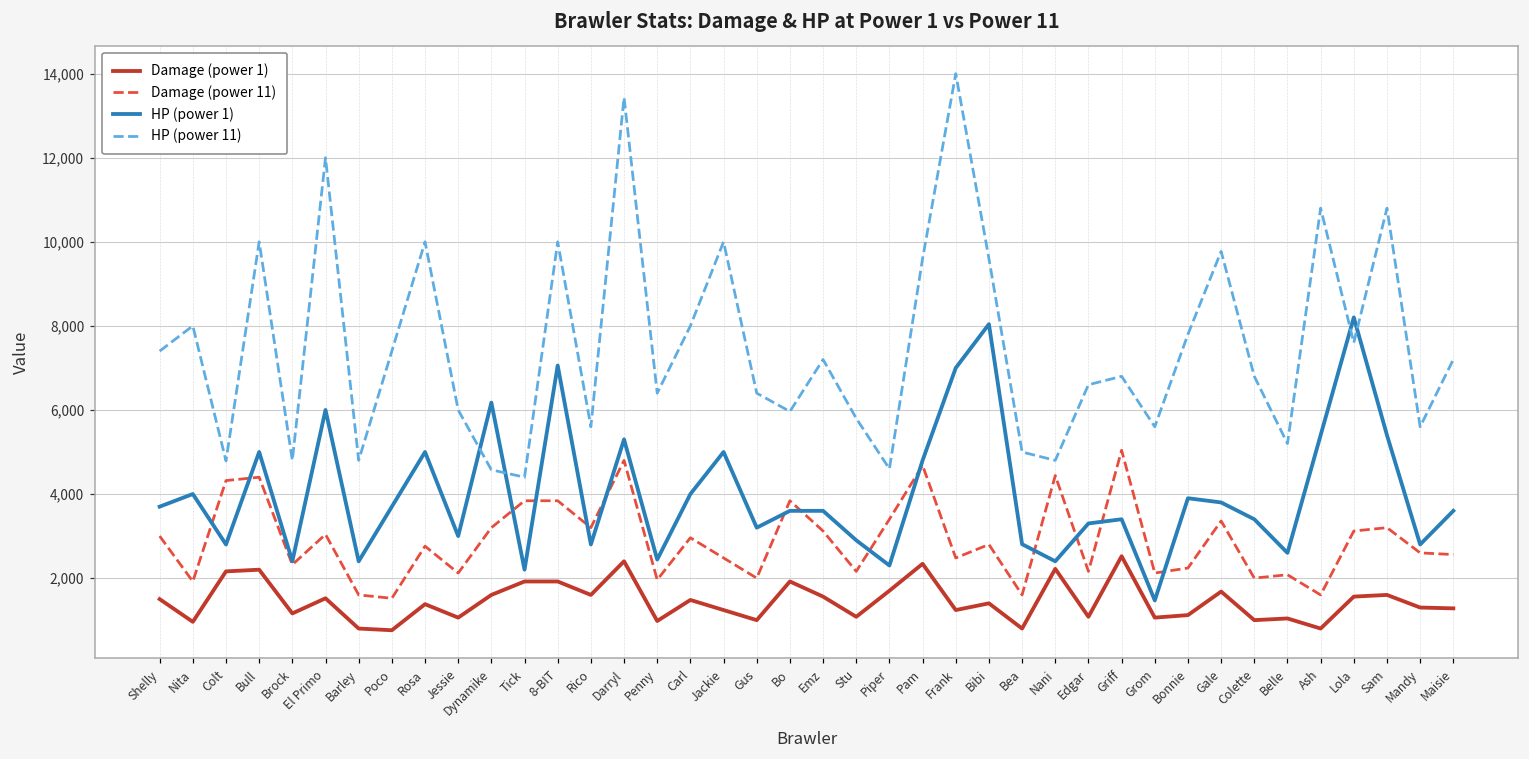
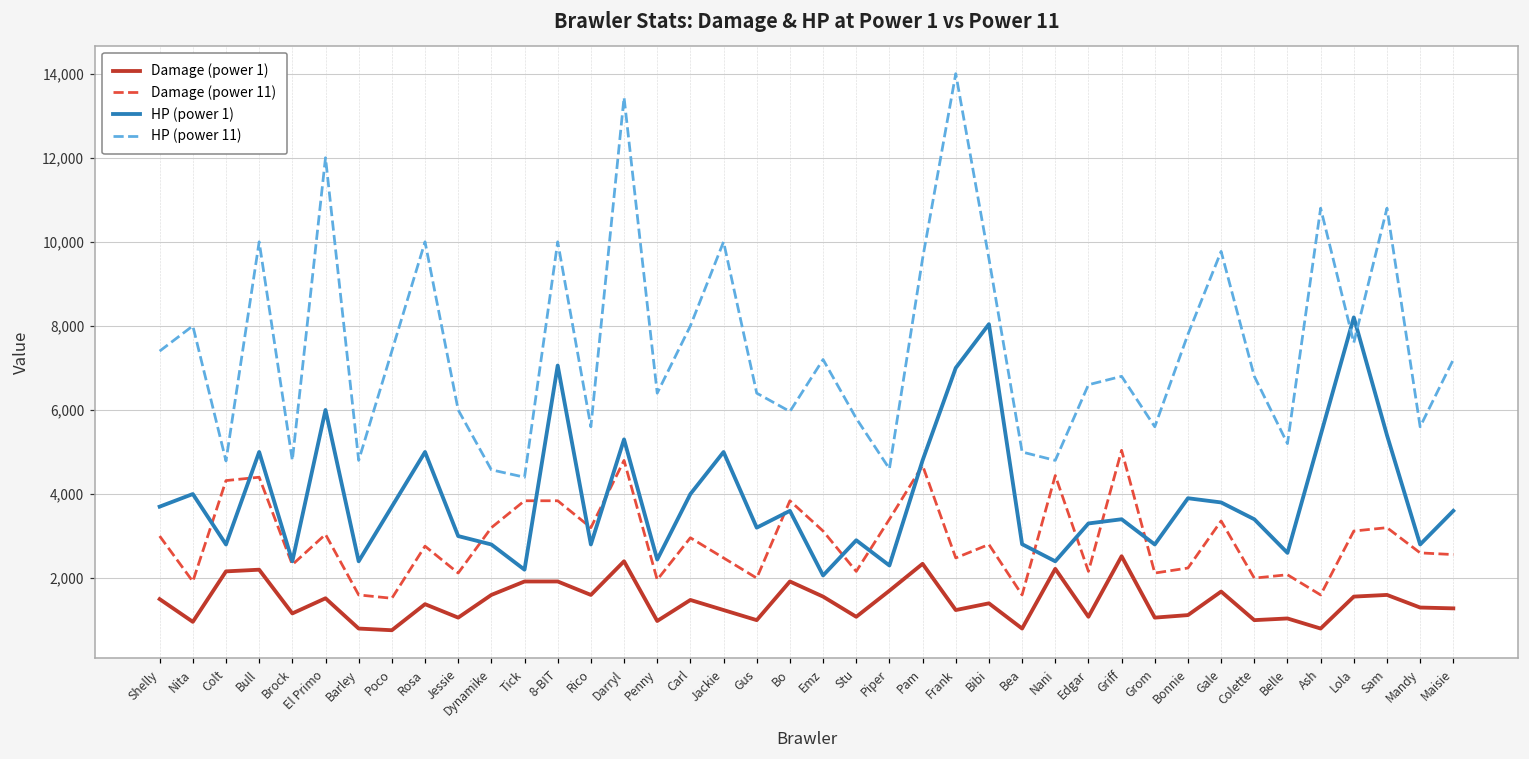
HP (power 1), Dynamike: 6,200 -> 2,800
HP (power 1), Emz: 3,600 -> 2,100
HP (power 1), Grom: 1,500 -> 2,800
